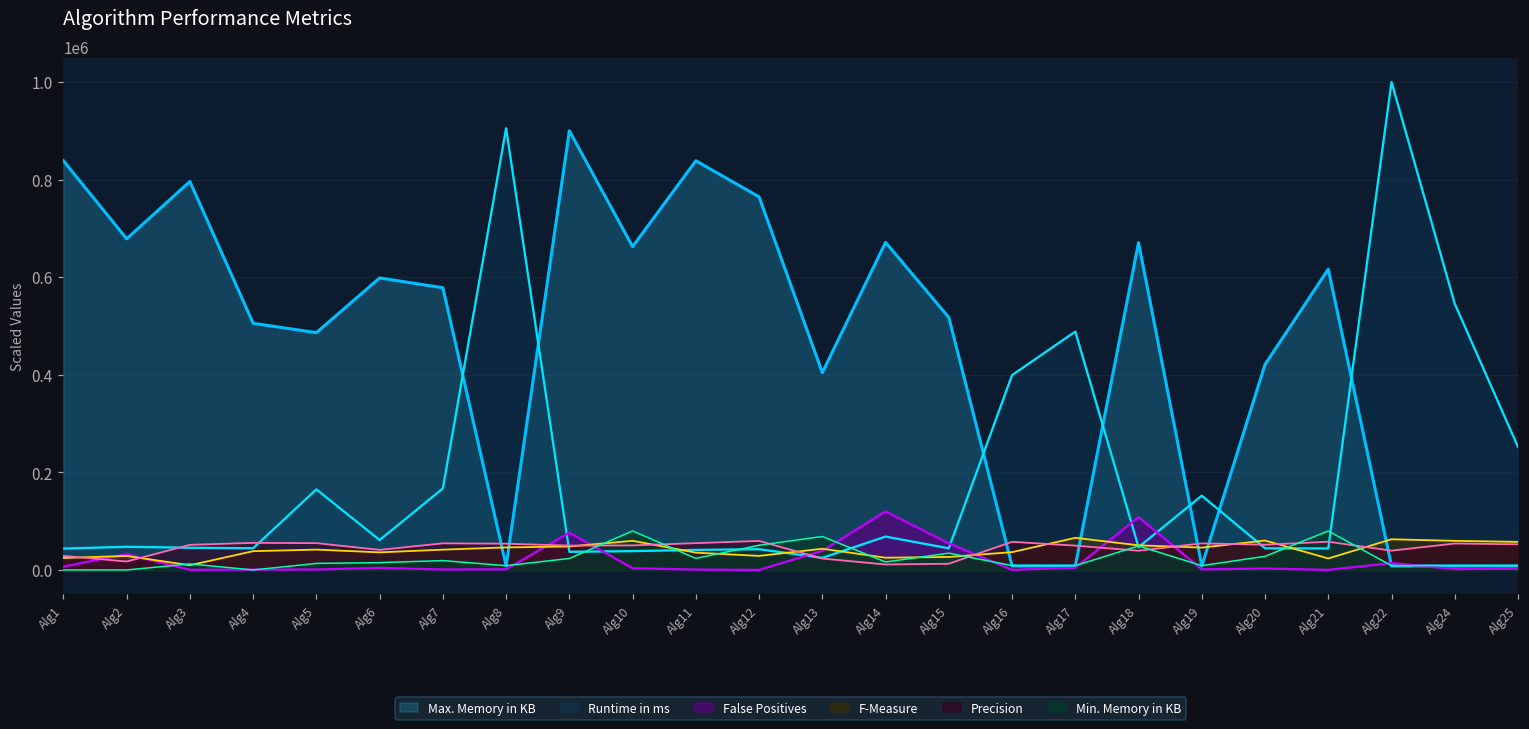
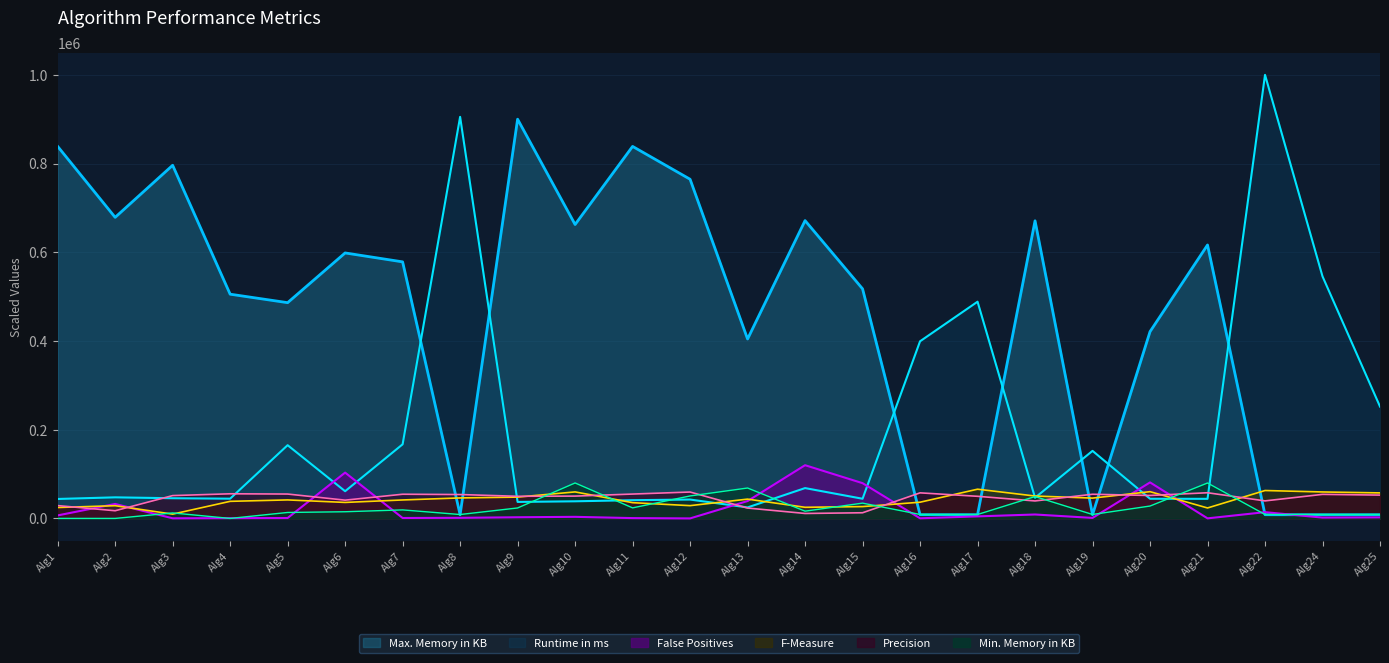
False Positives, Alg6: 0 -> 100000
False Positives, Alg9: 80000 -> 0
False Positives, Alg15: 50000 -> 80000
False Positives, Alg18: 110000 -> 10000
False Positives, Alg20: 0 -> 80000
